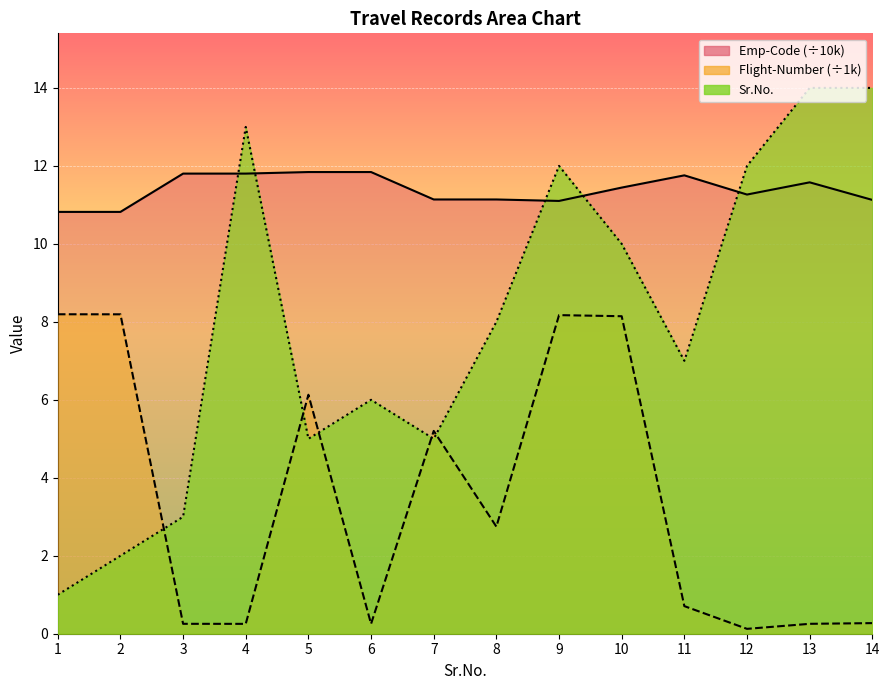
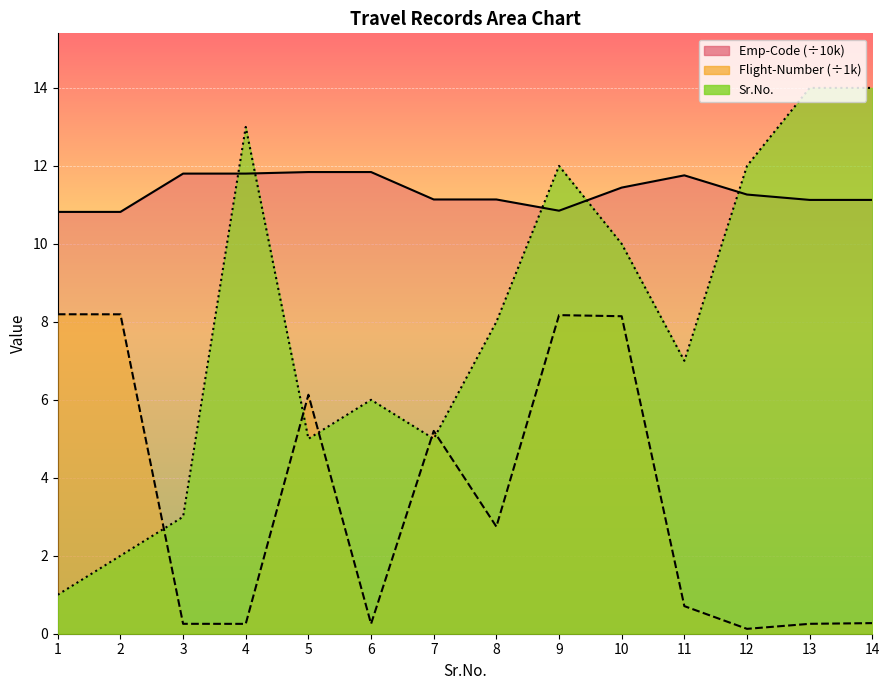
Emp-Code (÷10k), 9: 11.1 -> 10.9
Emp-Code (÷10k), 13: 11.6 -> 11.1
